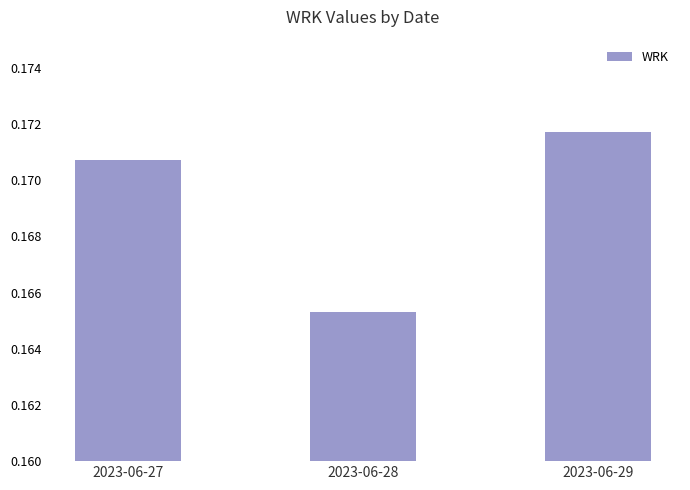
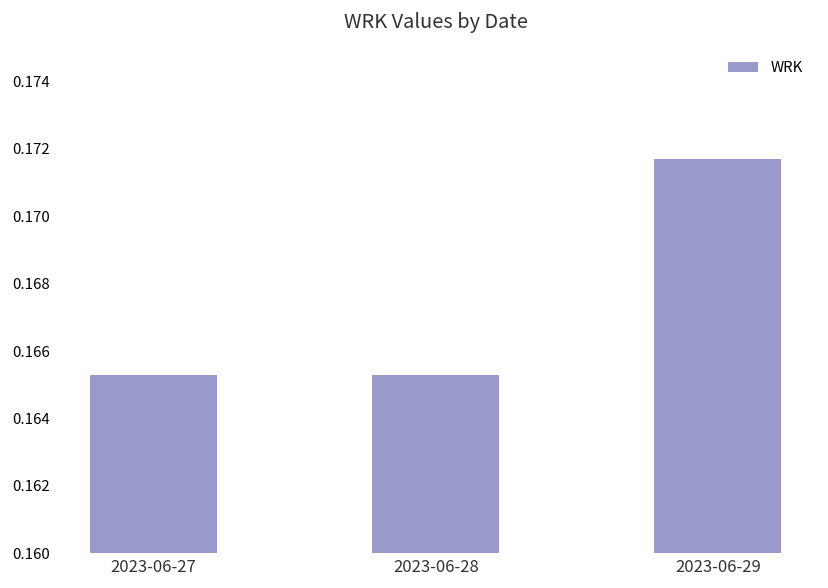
2023-06-27: 0.1707 -> 0.1653
